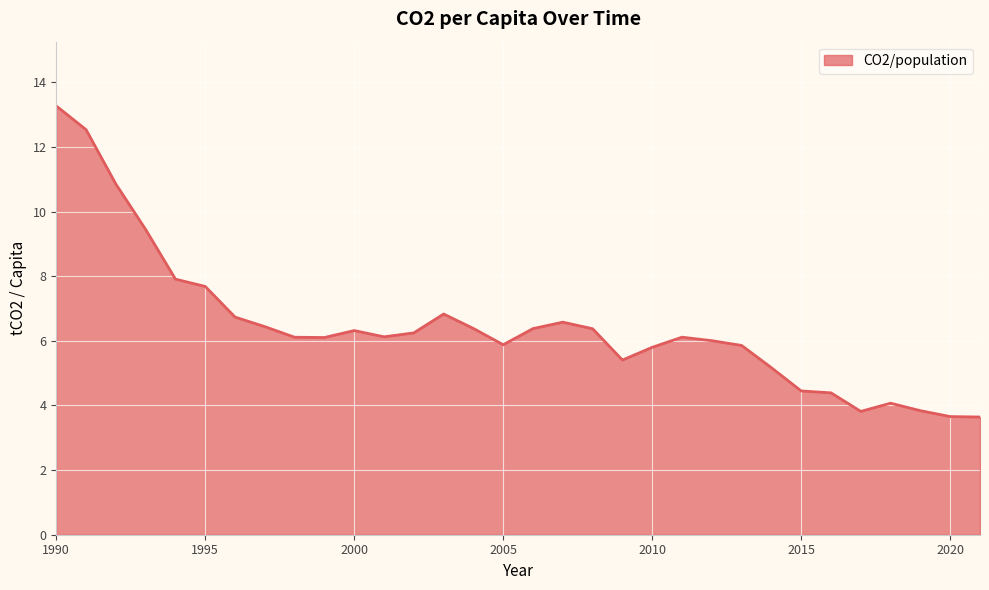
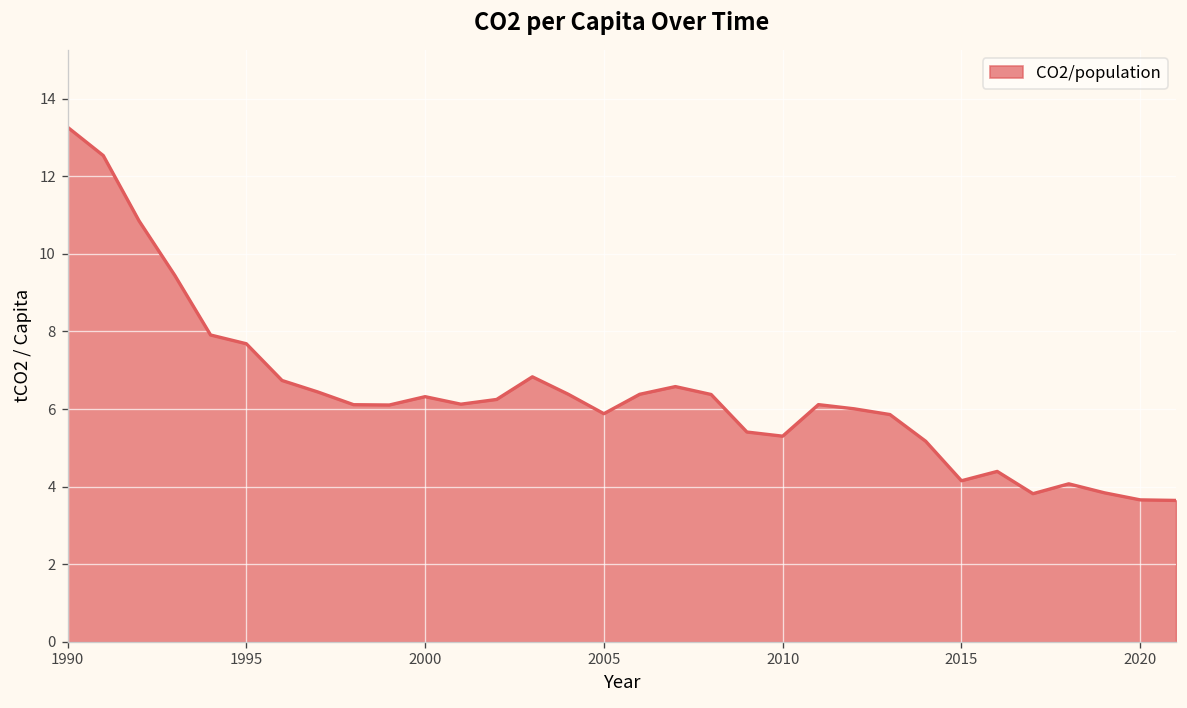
2010: 5.8 -> 5.3
2015: 4.5 -> 4.2
